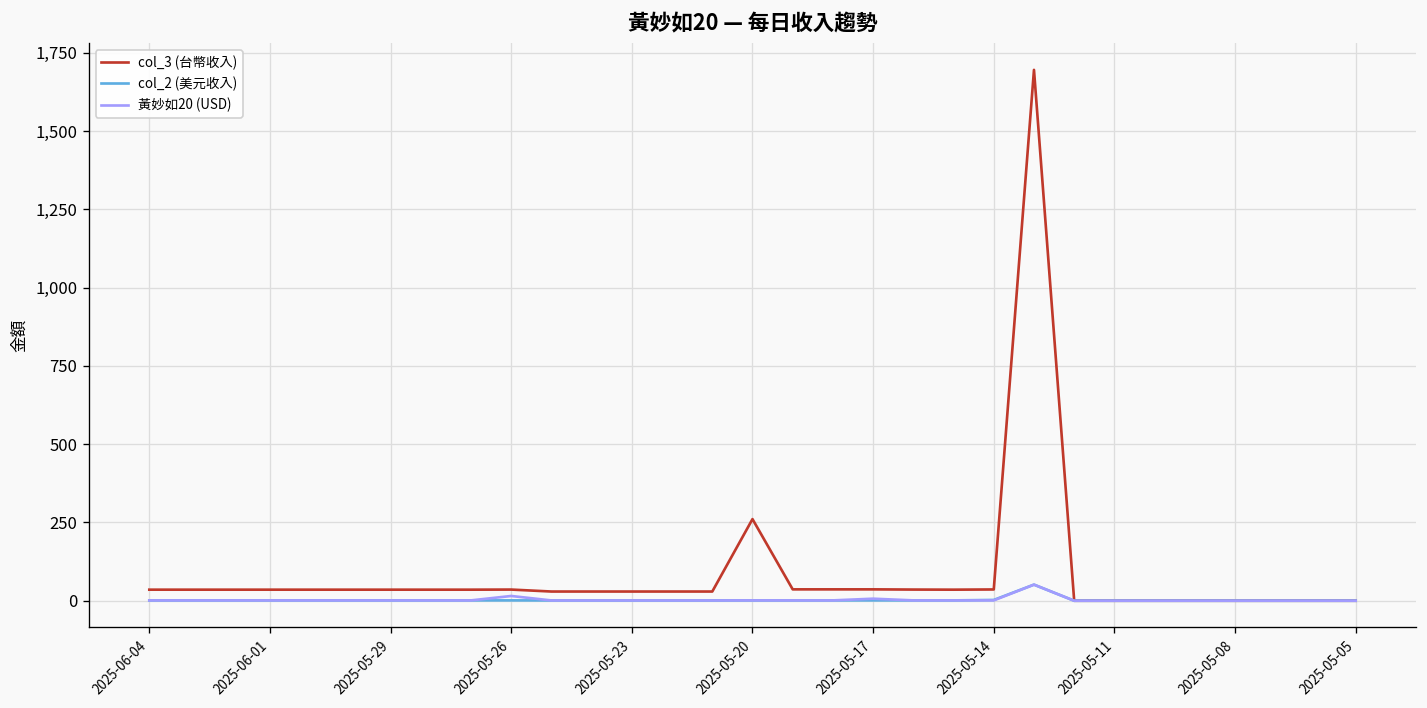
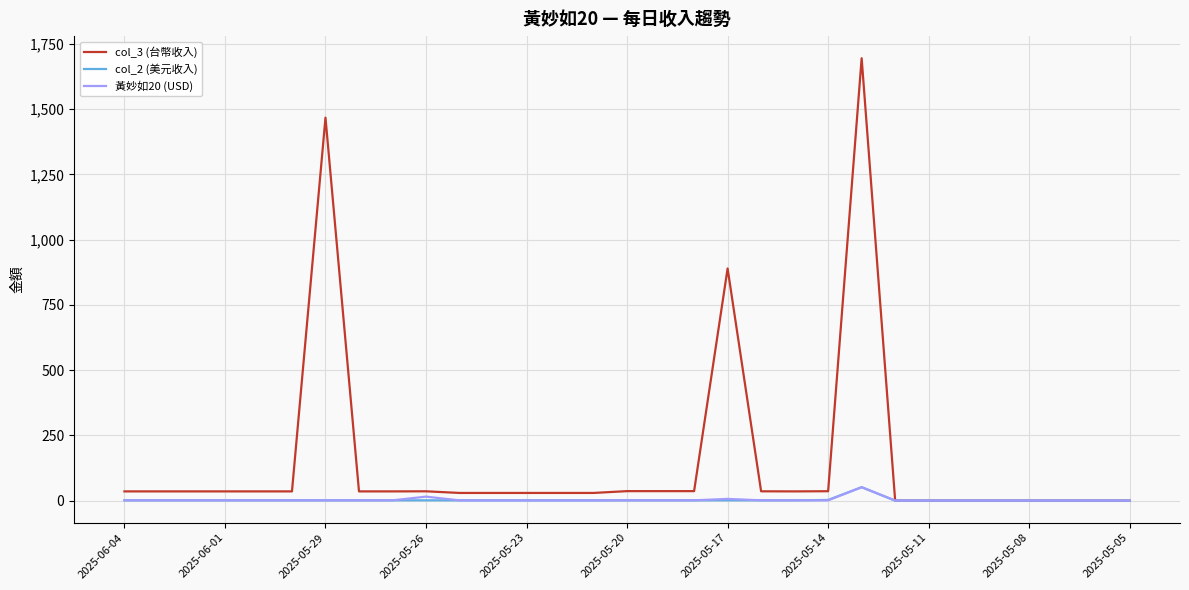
col_3 (台幣收入), 2025-05-29: 40 -> 1,470
col_3 (台幣收入), 2025-05-20: 260 -> 40
col_3 (台幣收入), 2025-05-17: 40 -> 890
